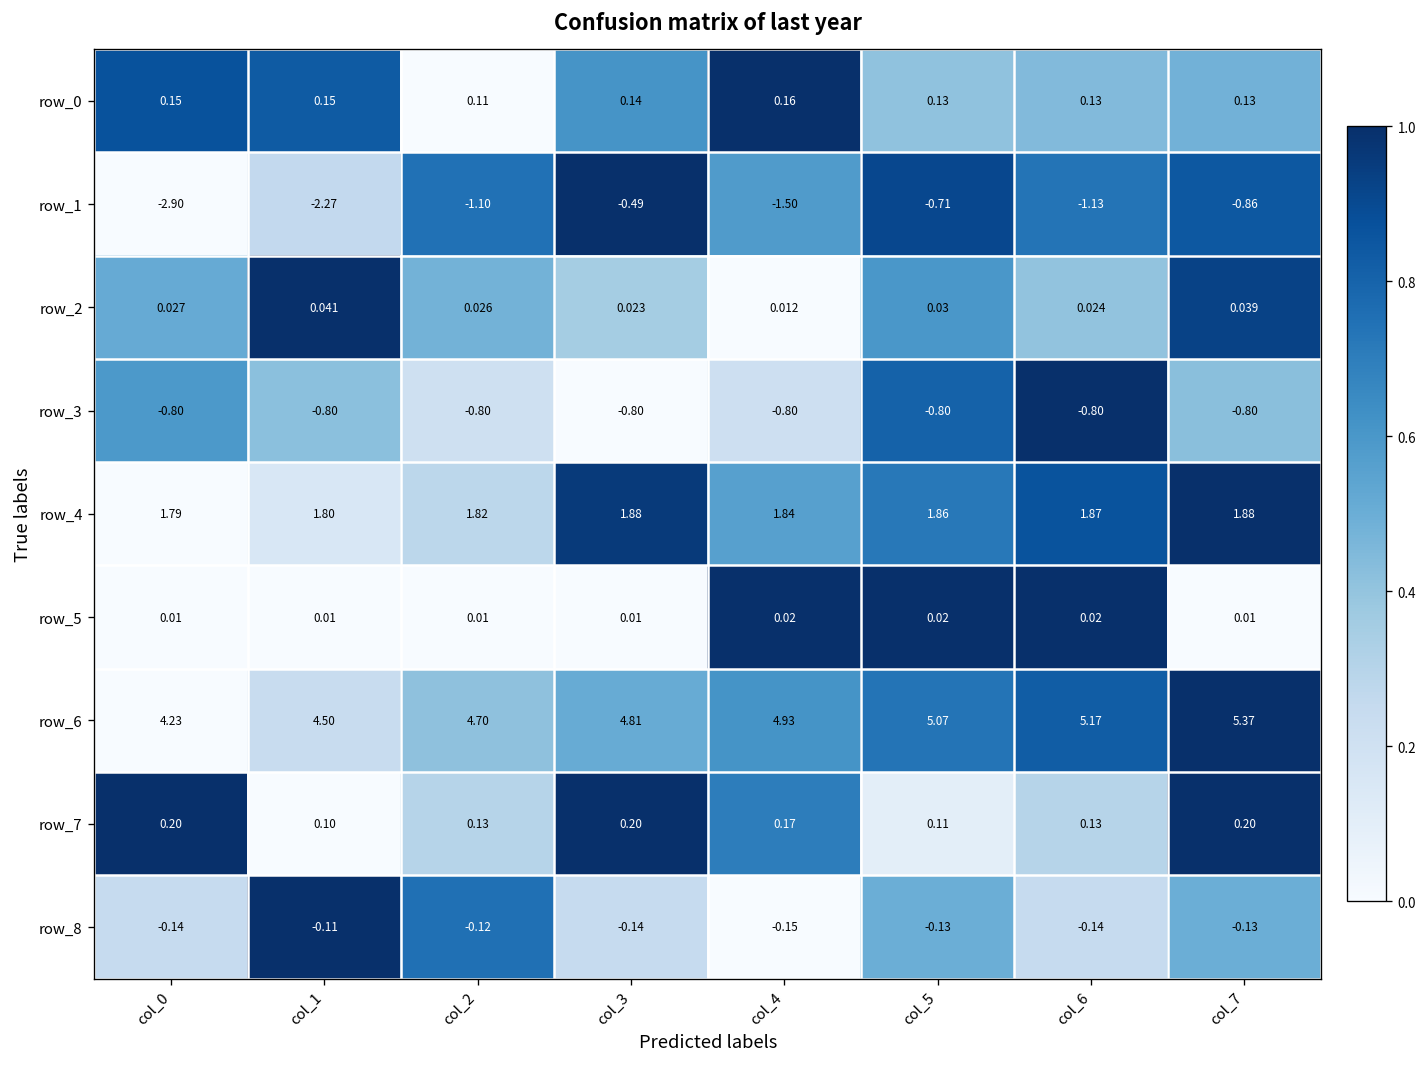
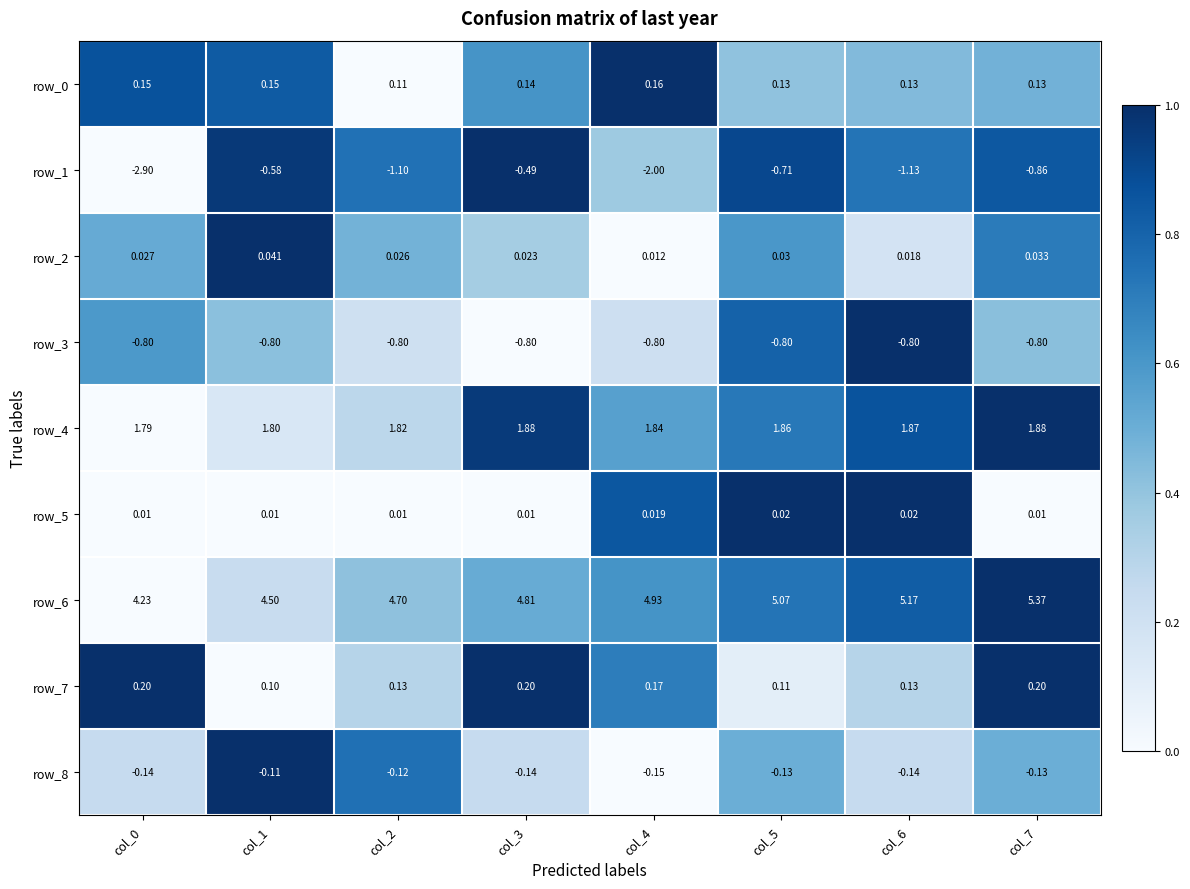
row_1, col_1: -2.27 -> -0.58
row_1, col_4: -1.50 -> -2.00
row_2, col_6: 0.024 -> 0.018
row_2, col_7: 0.039 -> 0.033
row_5, col_4: 0.02 -> 0.019
